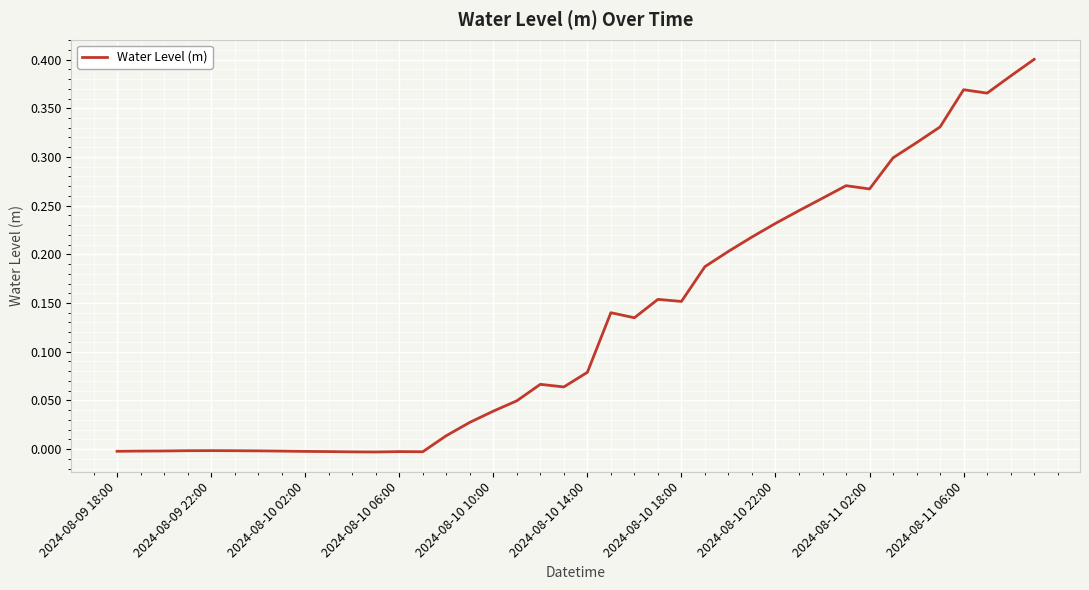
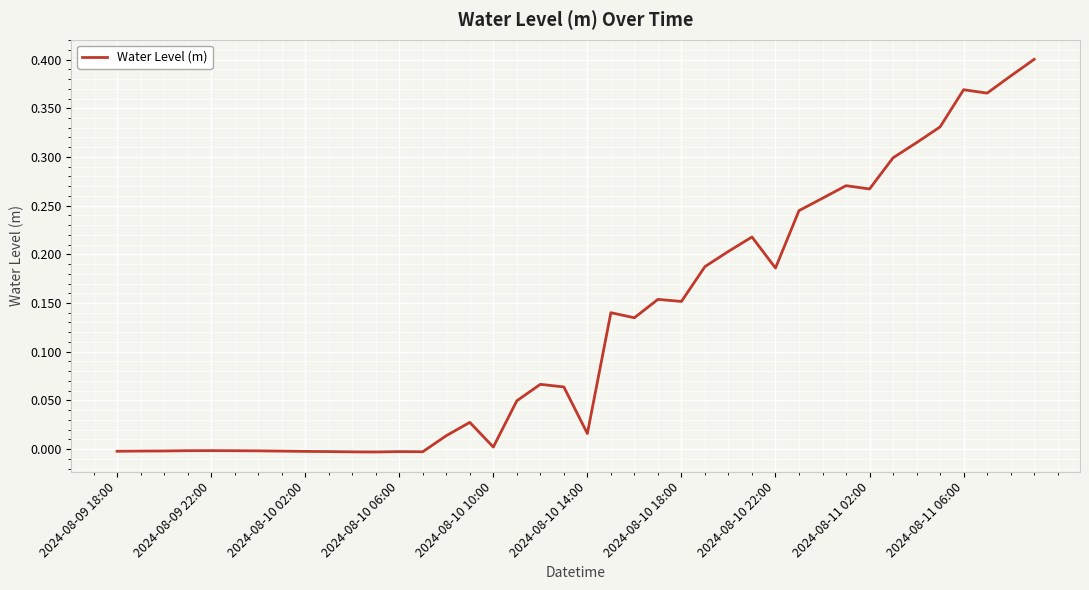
2024-08-10 10:00: 0.04 -> 0.00
2024-08-10 14:00: 0.08 -> 0.02
2024-08-10 22:00: 0.23 -> 0.19
